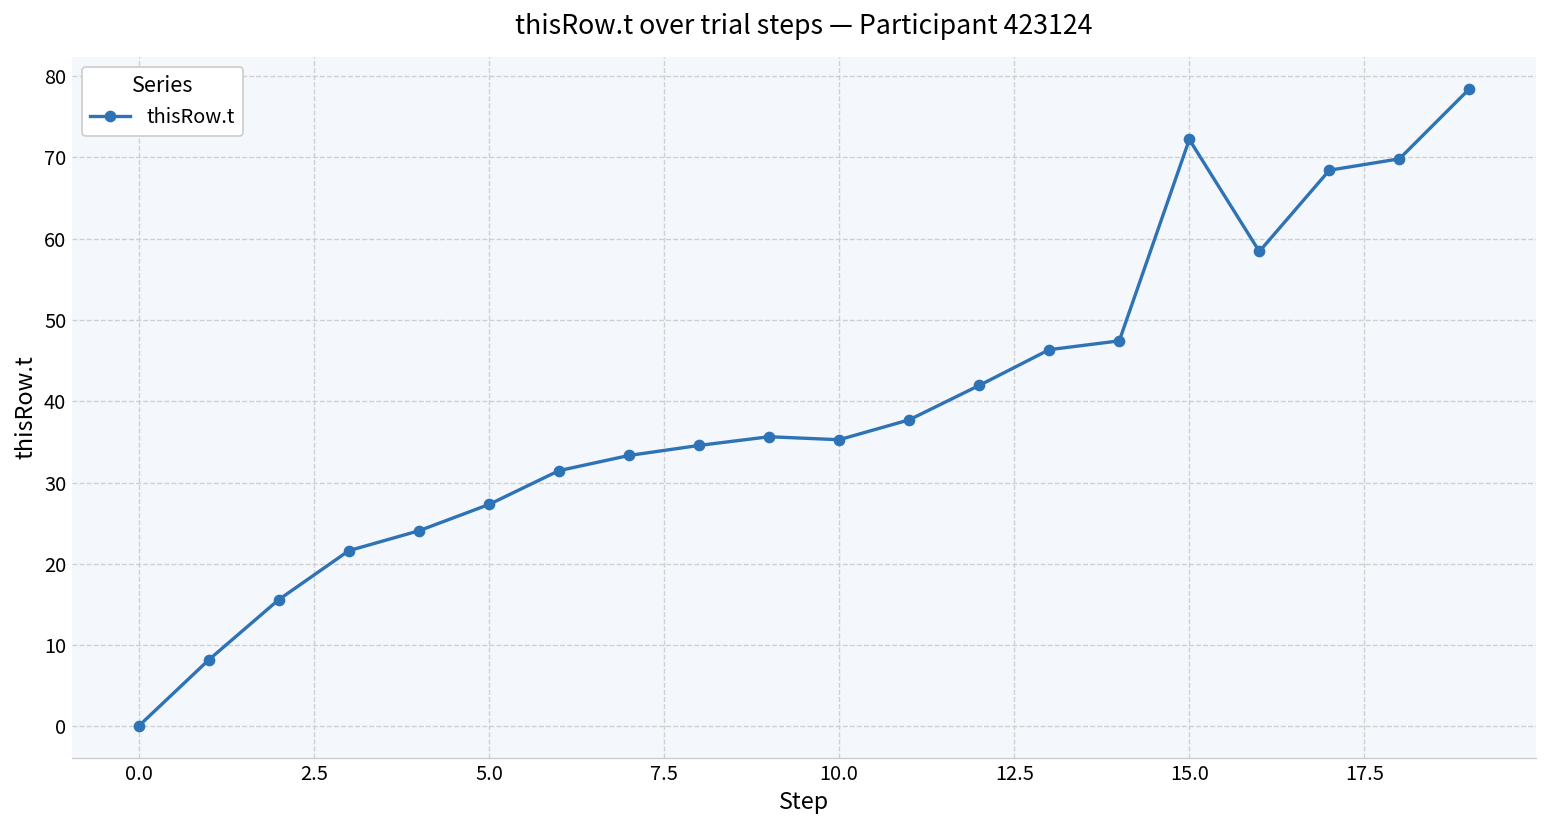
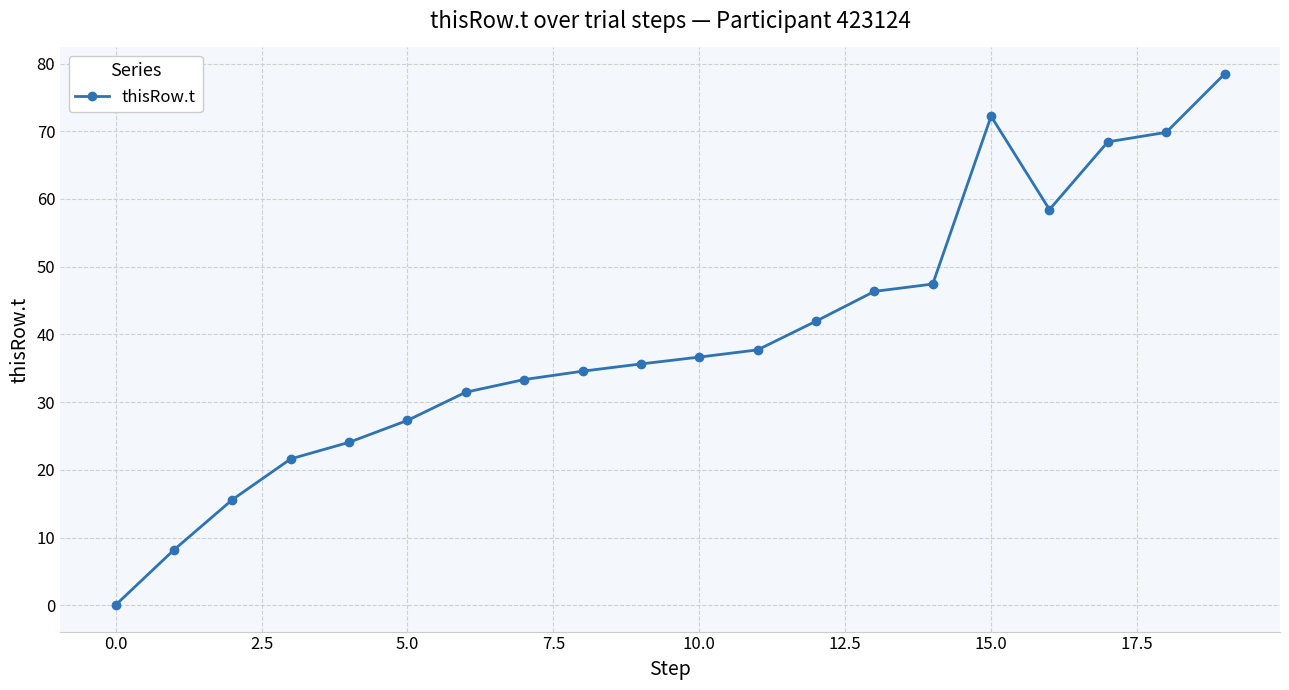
10.0: 35 -> 37
